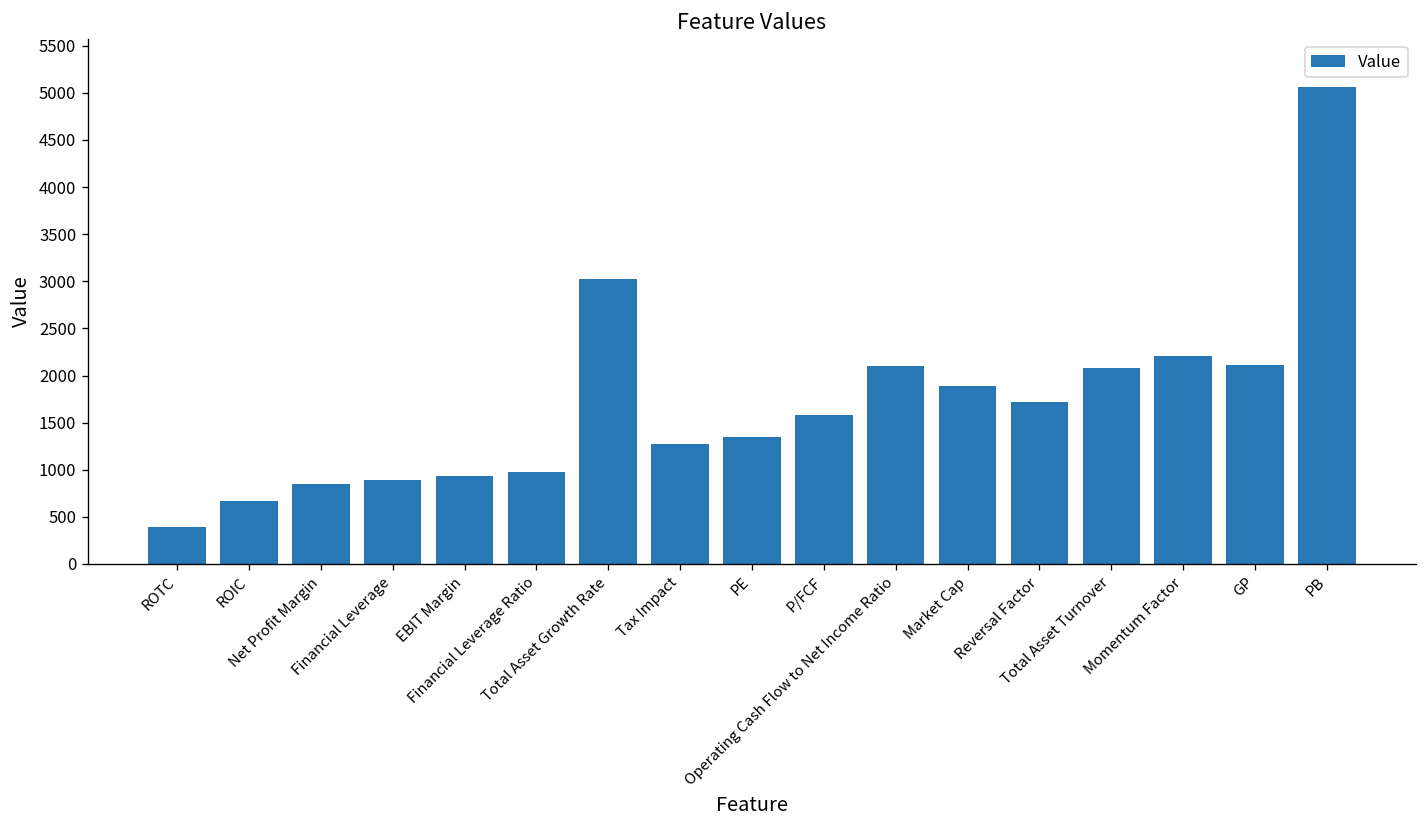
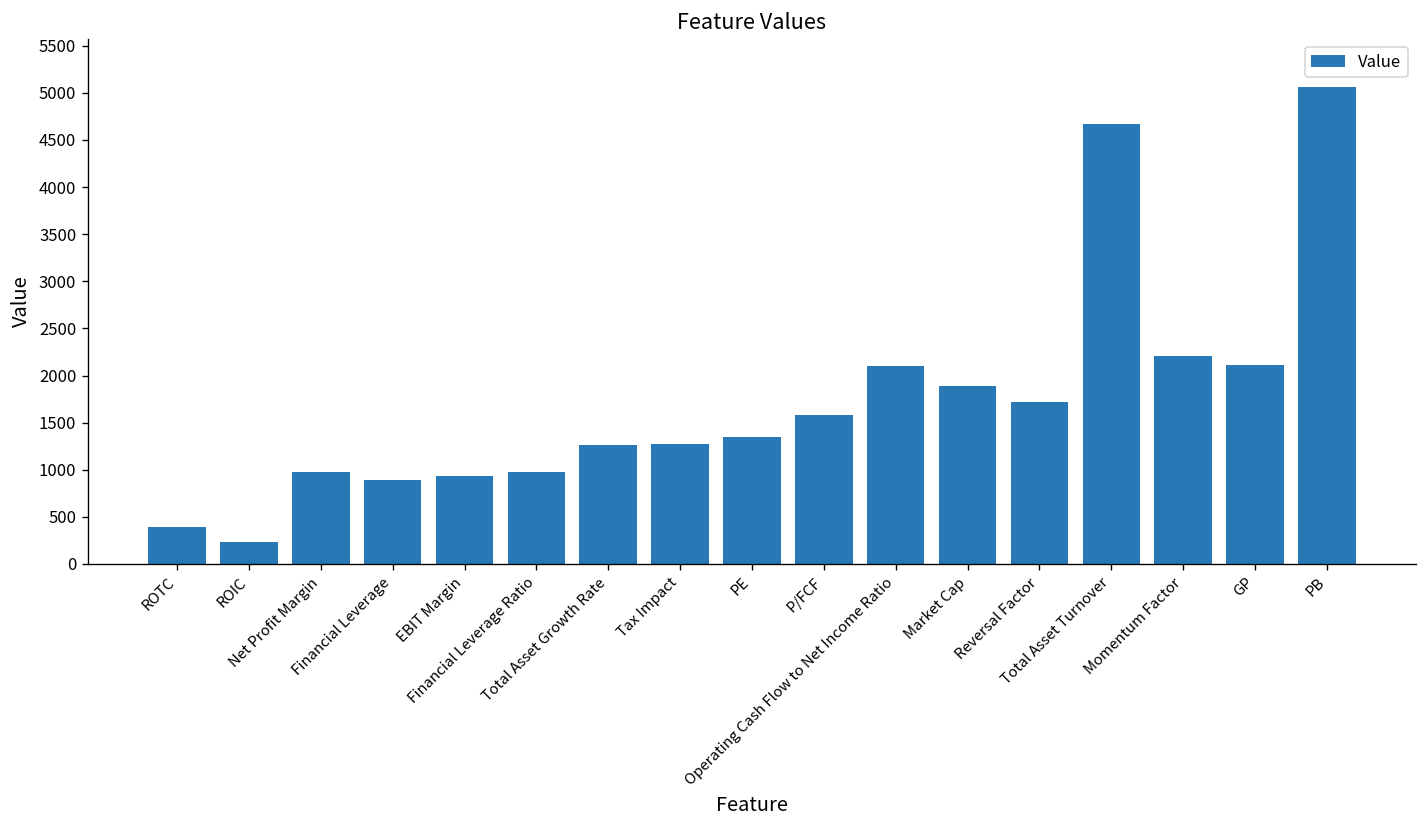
ROIC: 700 -> 200
Net Profit Margin: 900 -> 1000
Total Asset Growth Rate: 3000 -> 1300
Total Asset Turnover: 2100 -> 4700
